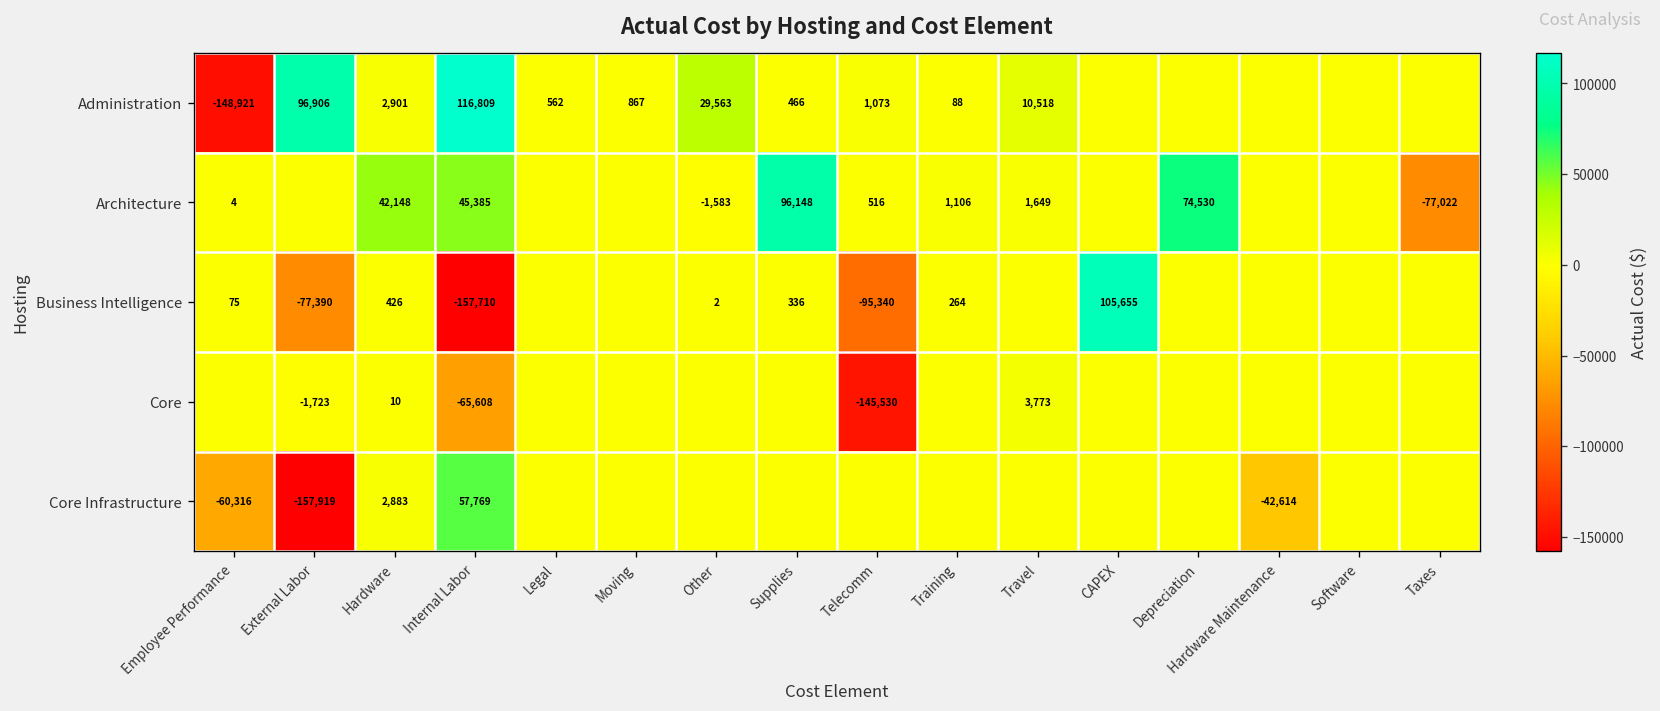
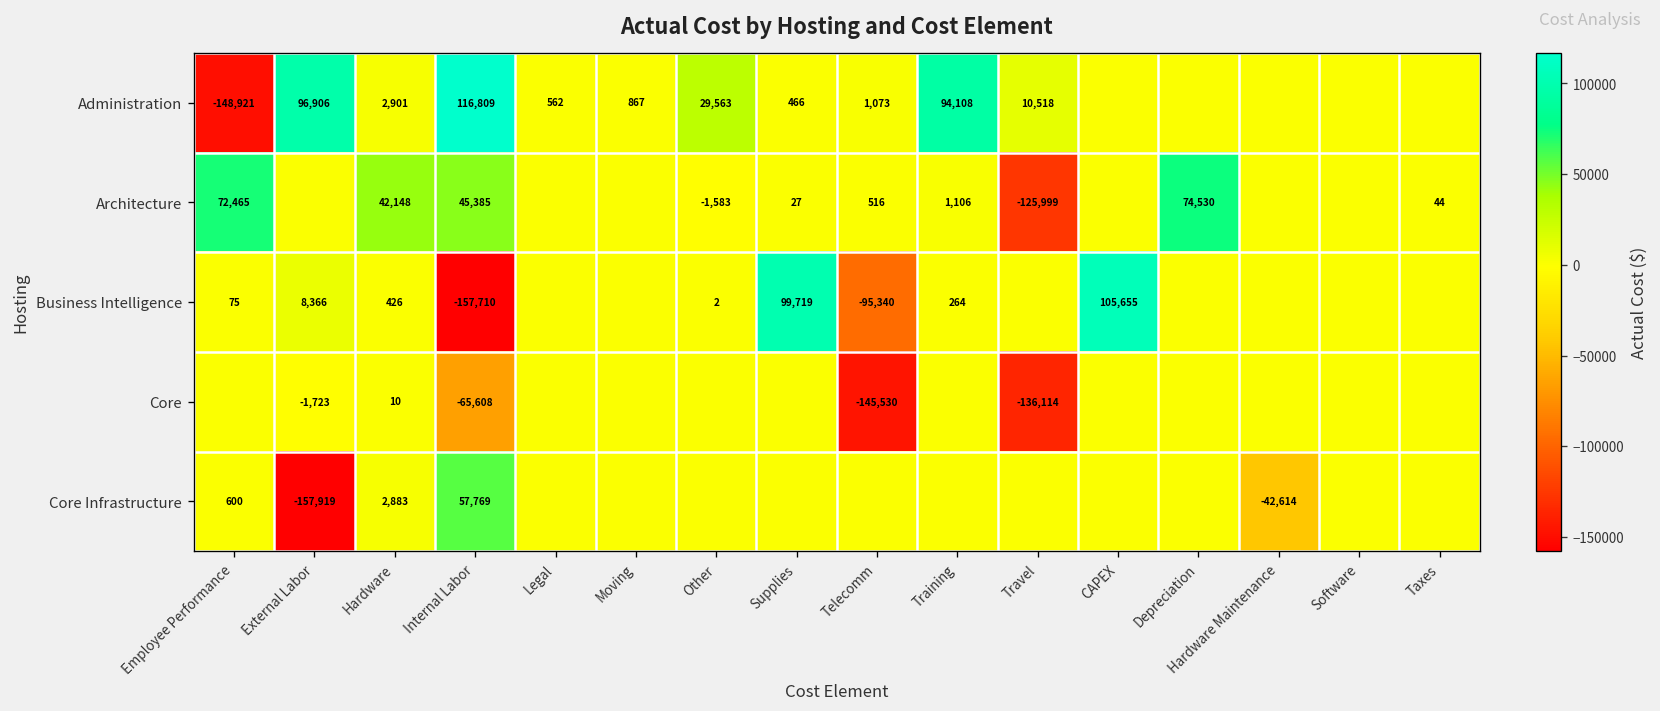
Administration, Training: 88 -> 94,108
Architecture, Employee Performance: 4 -> 72,465
Architecture, Supplies: 96,148 -> 27
Architecture, Travel: 1,649 -> -125,999
Architecture, Taxes: -77,022 -> 44
Business Intelligence, External Labor: -77,390 -> 8,366
Business Intelligence, Supplies: 336 -> 99,719
Core, Travel: 3,773 -> -136,114
Core Infrastructure, Employee Performance: -60,316 -> 600
